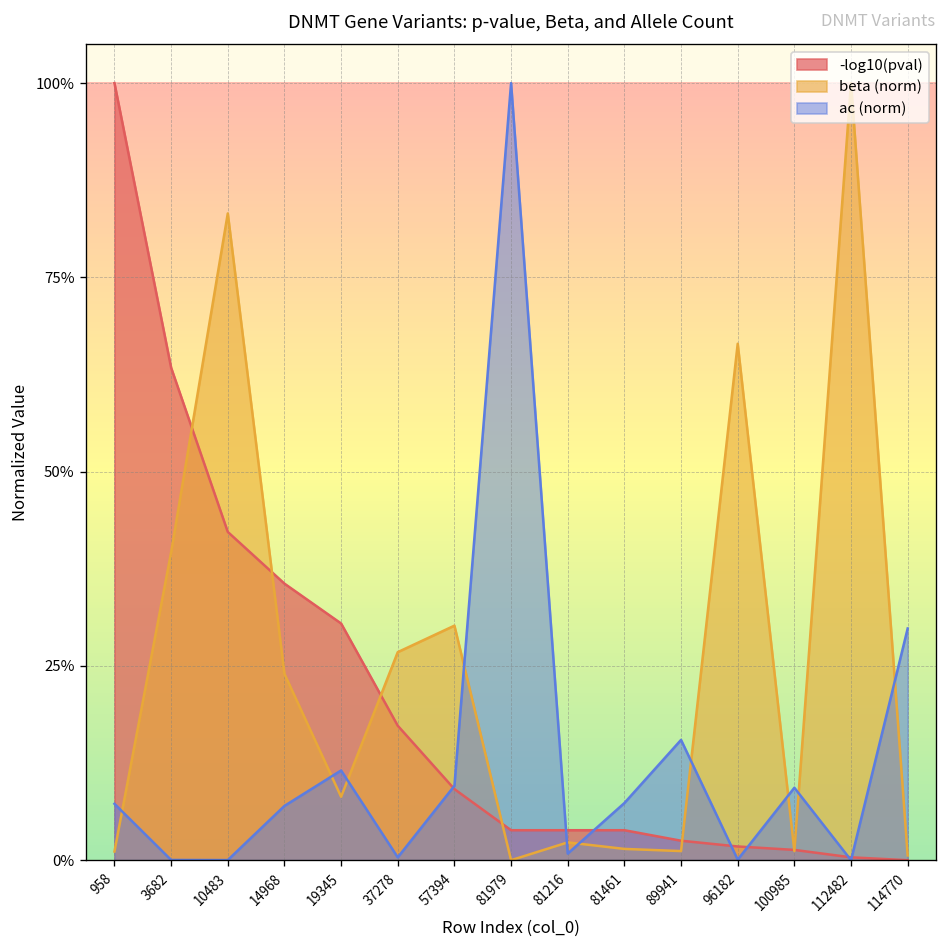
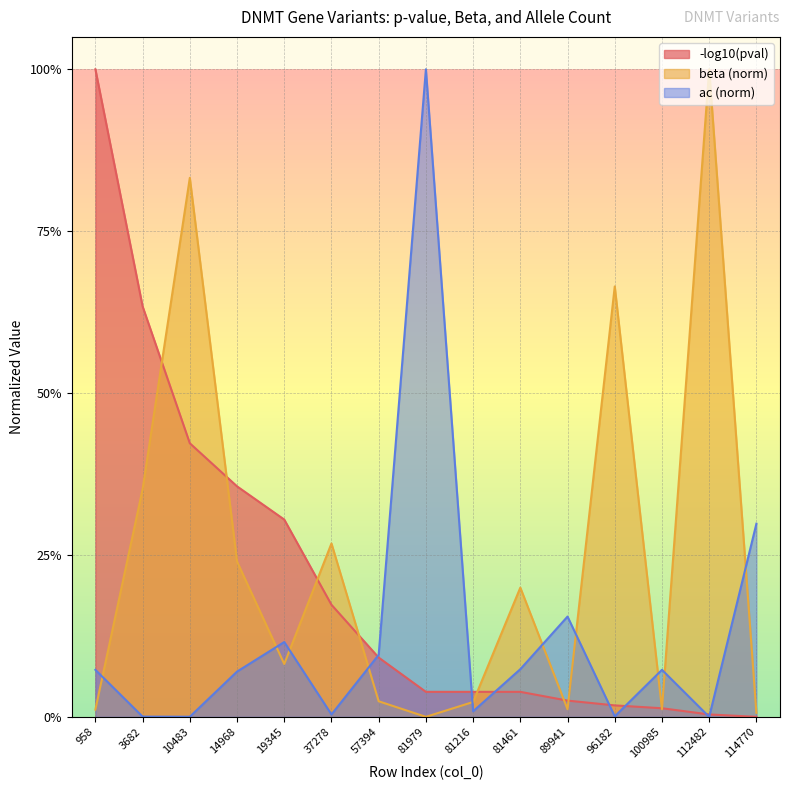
beta (norm), 3682: 40% -> 35%
beta (norm), 57394: 30% -> 2%
beta (norm), 81461: 1% -> 20%
ac (norm), 100985: 9% -> 7%
